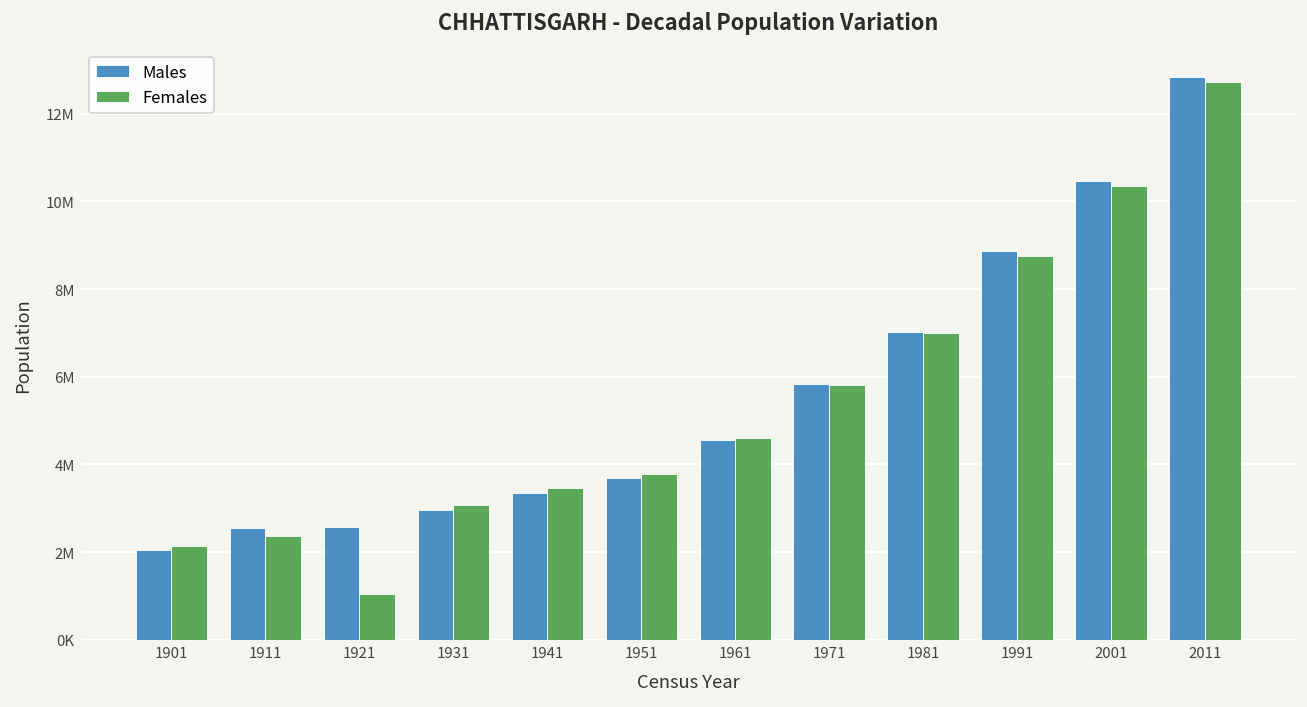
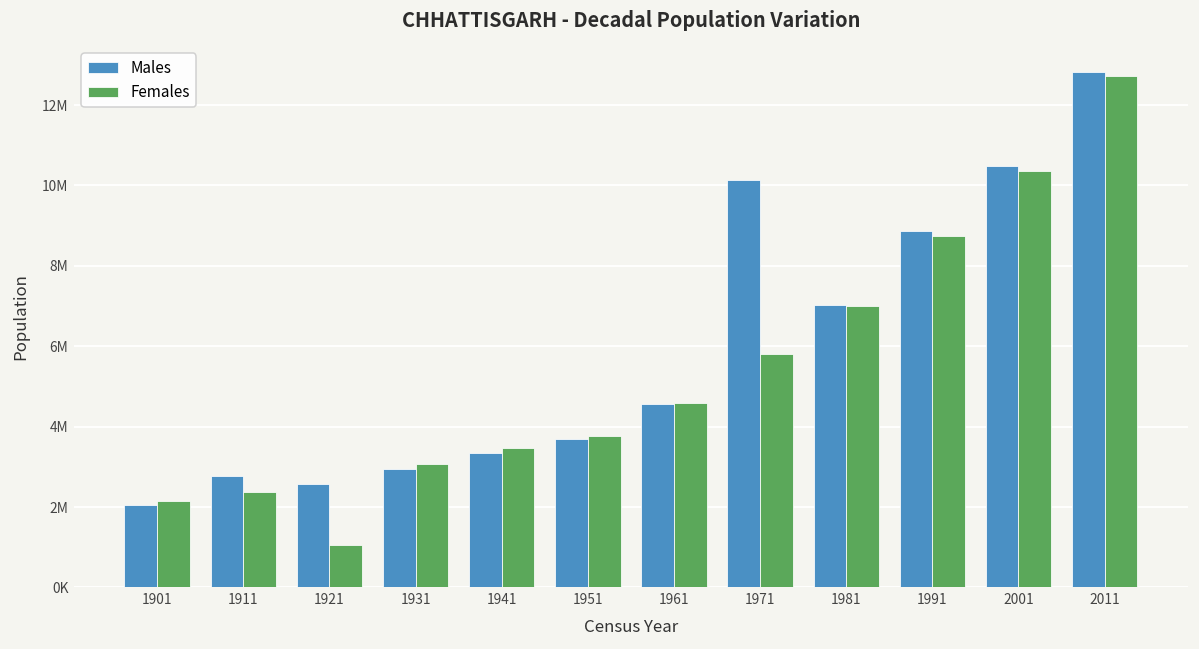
Males, 1911: 2500000 -> 2800000
Males, 1971: 5800000 -> 10100000
